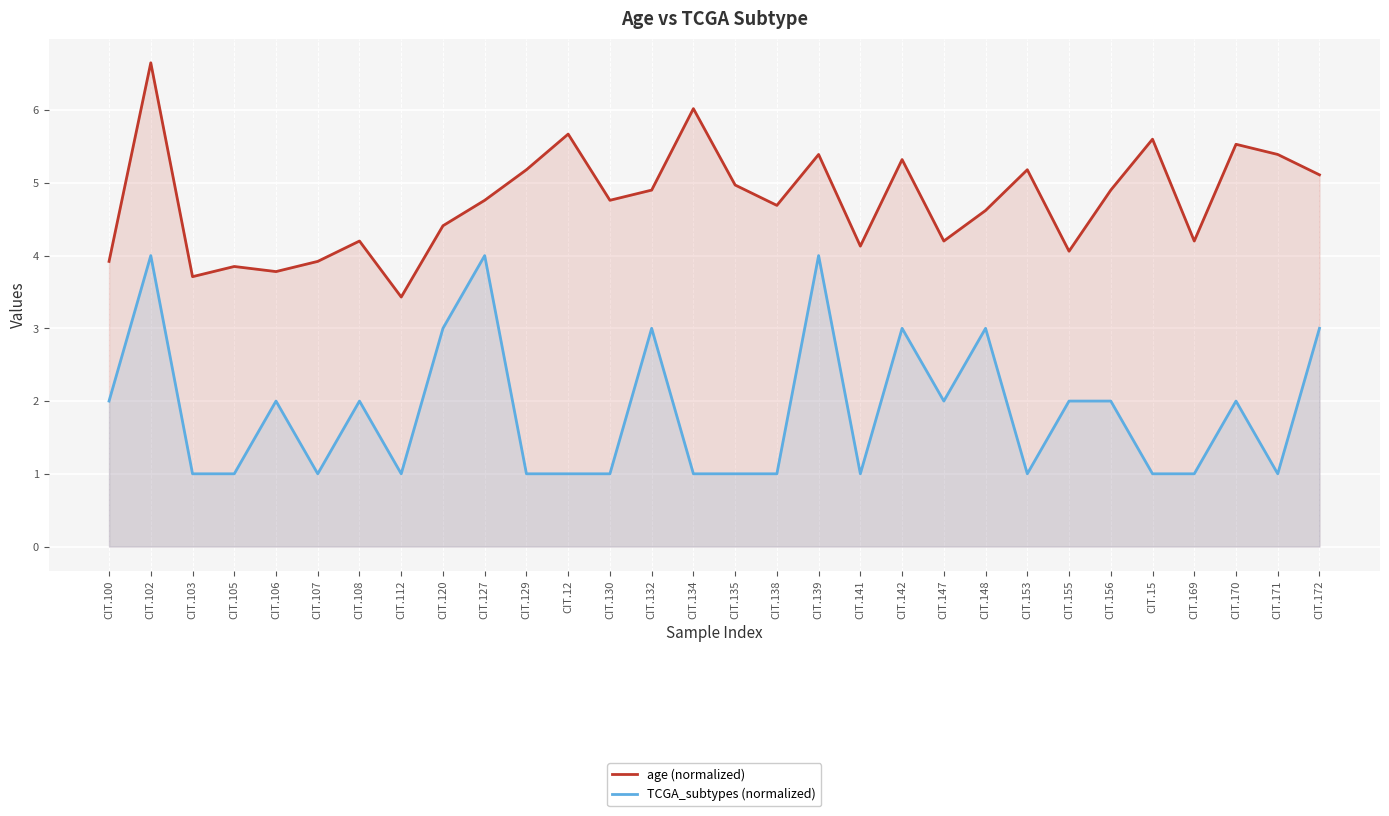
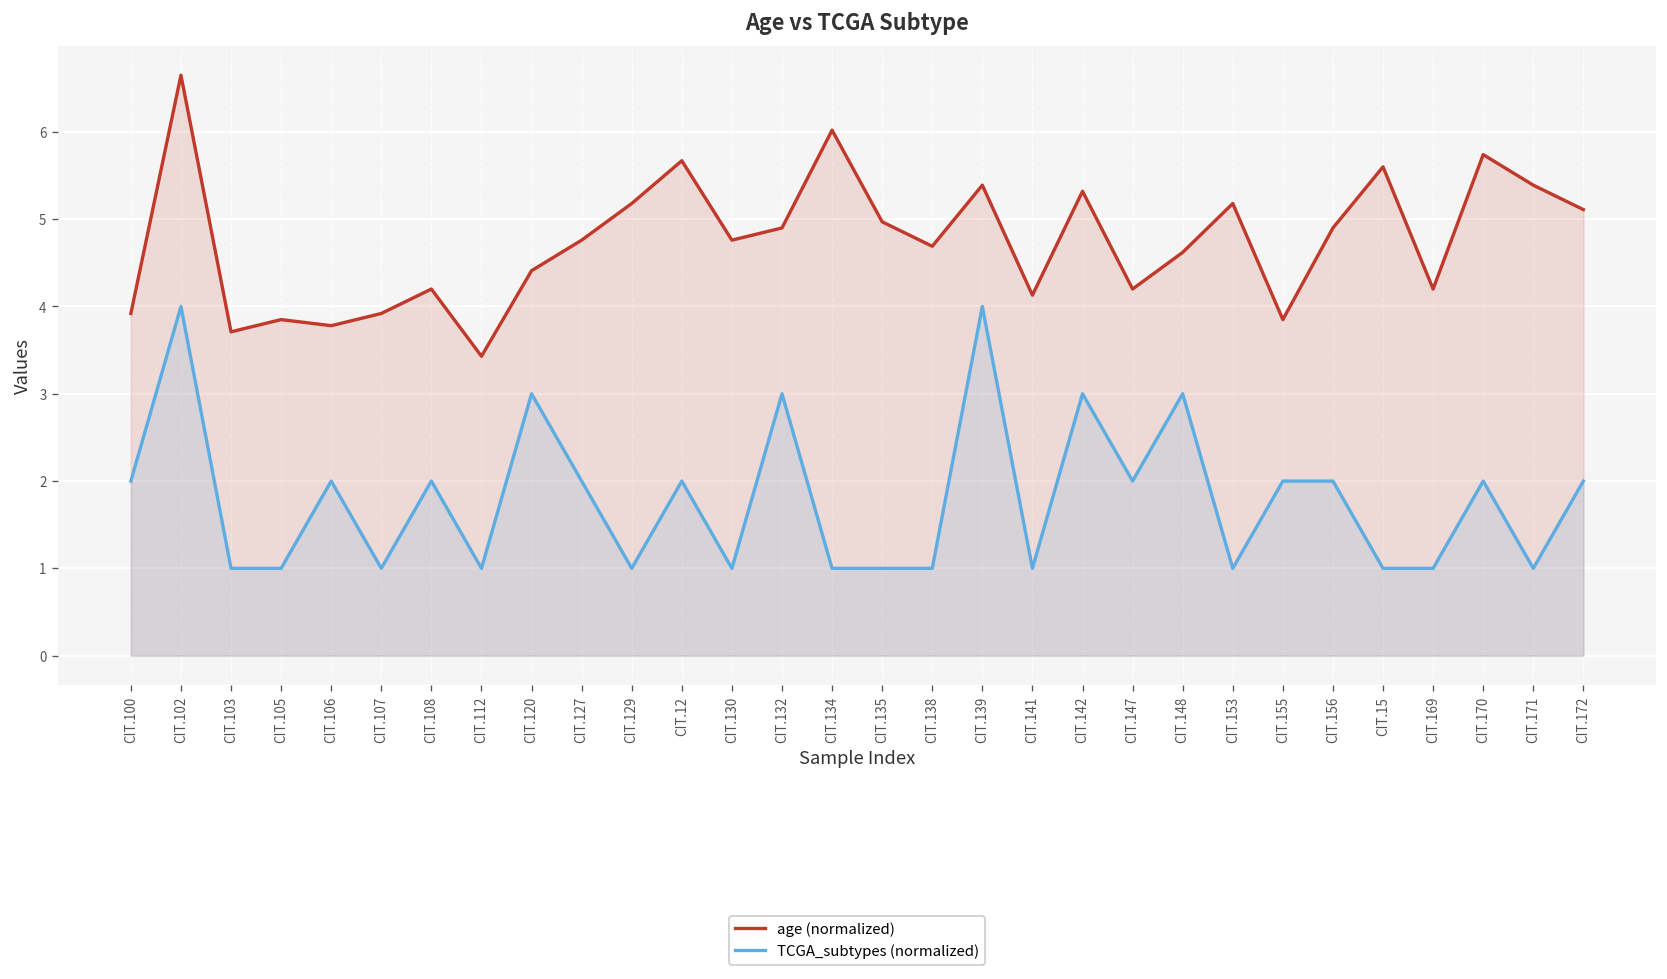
TCGA_subtypes (normalized), CIT.127: 4 -> 2
TCGA_subtypes (normalized), CIT.12: 1 -> 2
age (normalized), CIT.155: 4.1 -> 3.9
age (normalized), CIT.170: 5.5 -> 5.7
TCGA_subtypes (normalized), CIT.172: 3 -> 2
